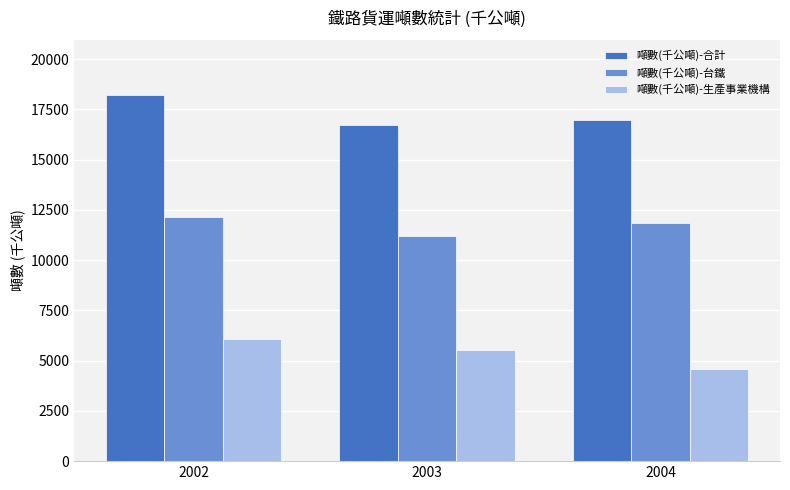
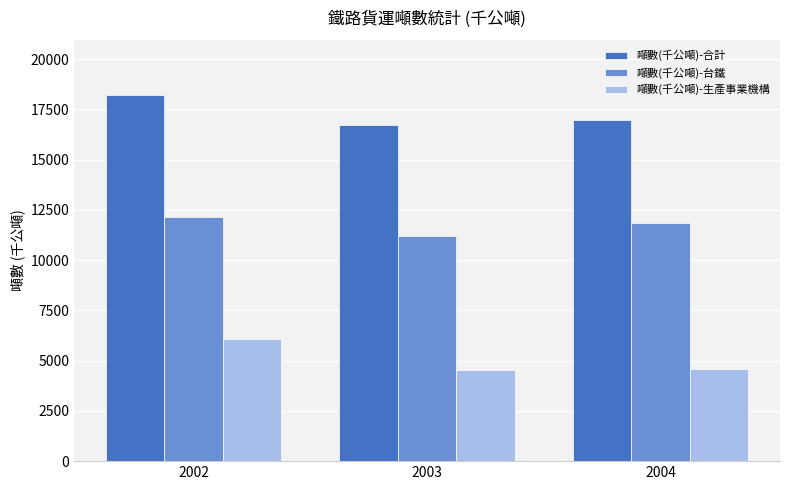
噸數(千公噸)-生產事業機構, 2003: 5500 -> 4500
